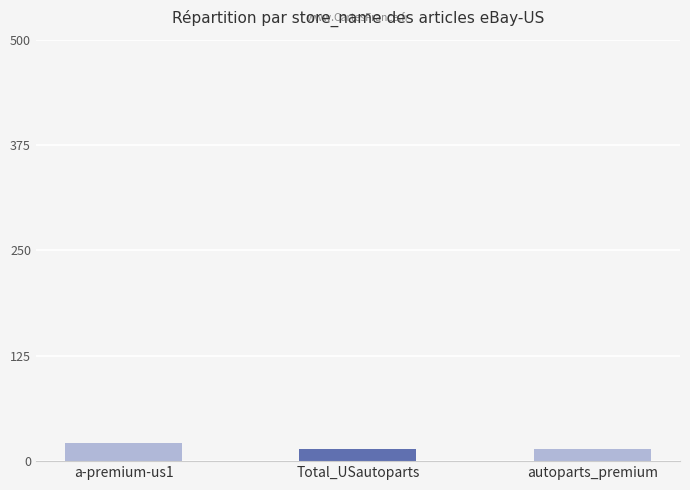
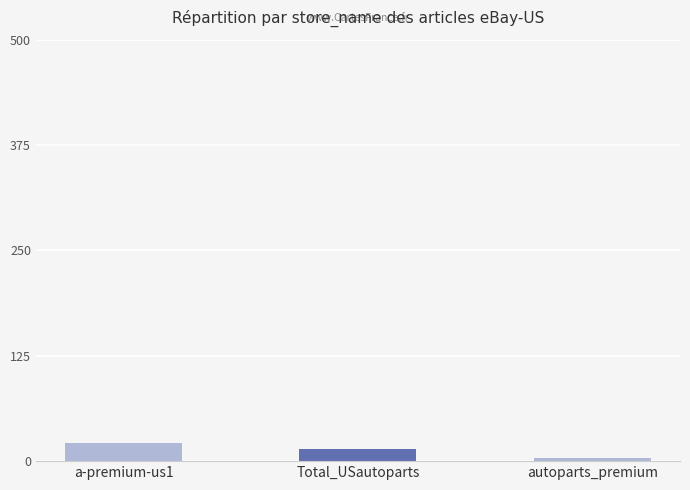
autoparts_premium: 10 -> 0
